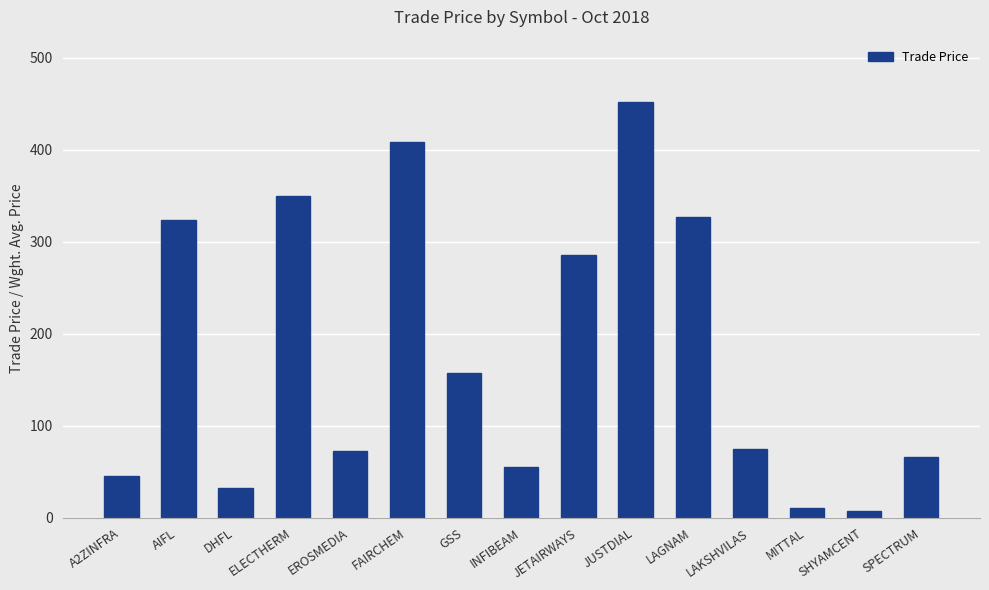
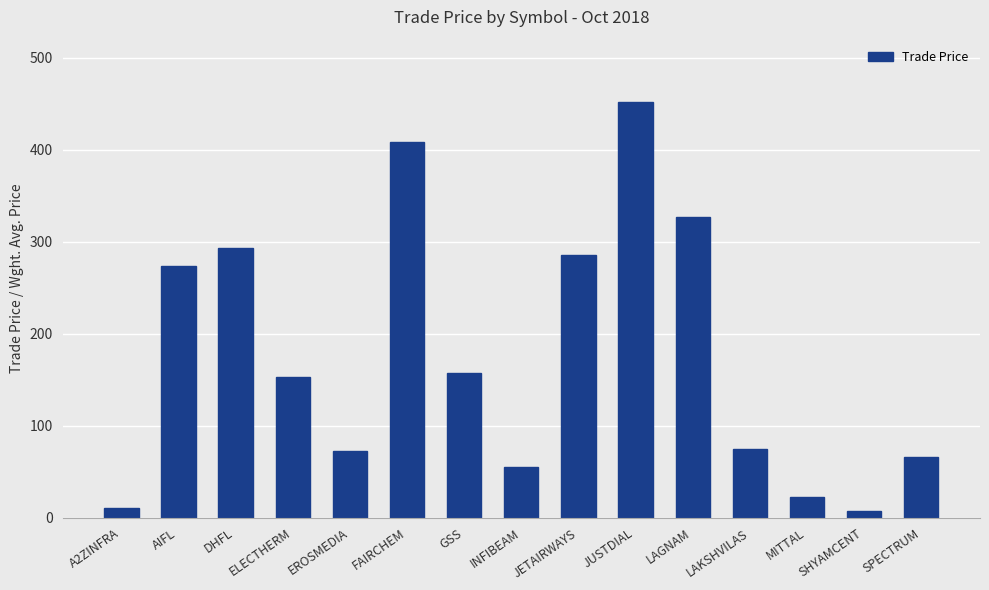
A2ZINFRA: 40 -> 10
AIFL: 320 -> 270
DHFL: 30 -> 290
ELECTHERM: 350 -> 150
MITTAL: 10 -> 20
